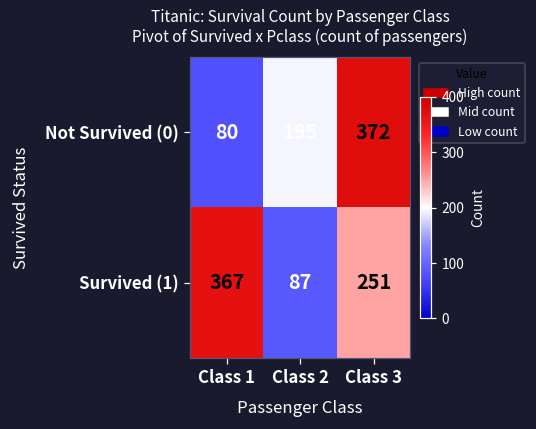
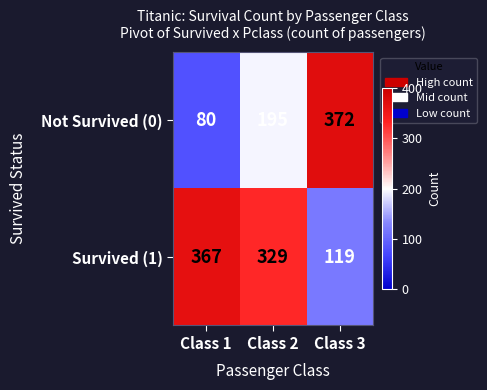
Survived (1), Class 2: 87 -> 329
Survived (1), Class 3: 251 -> 119
